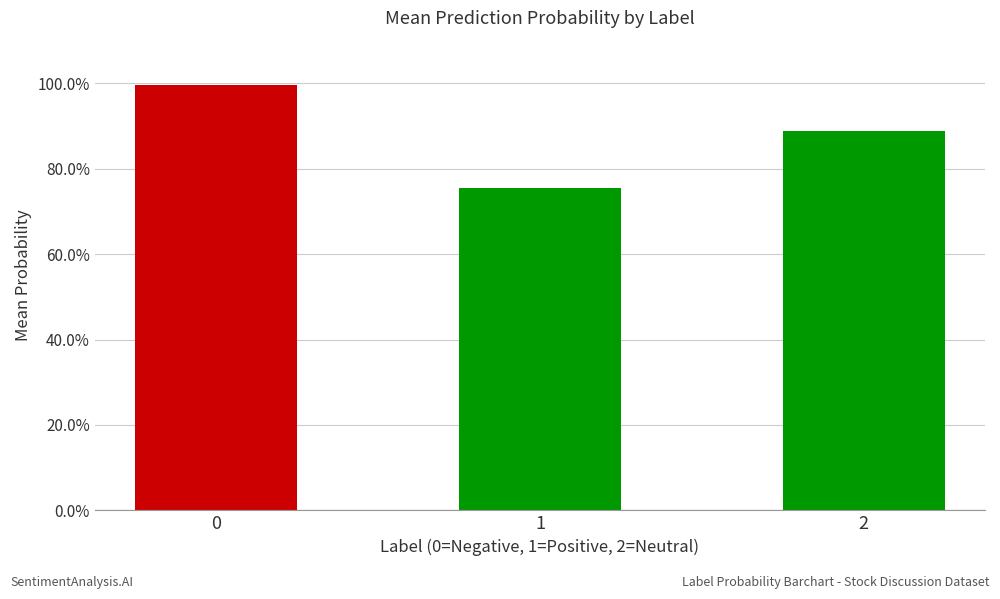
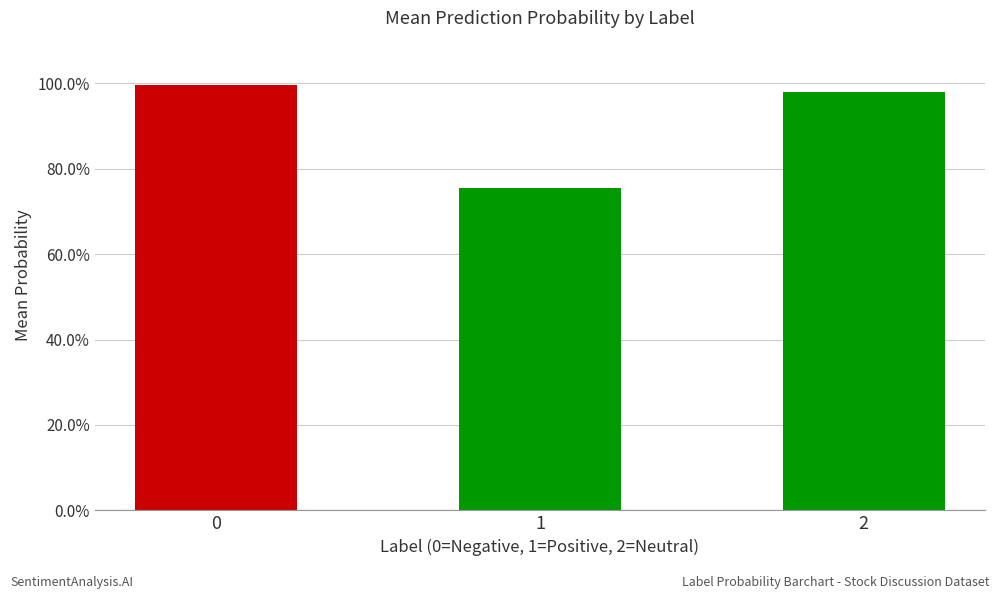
2: 89% -> 98%
